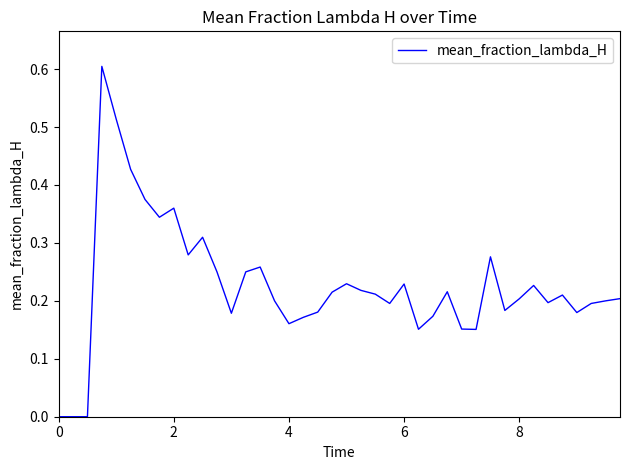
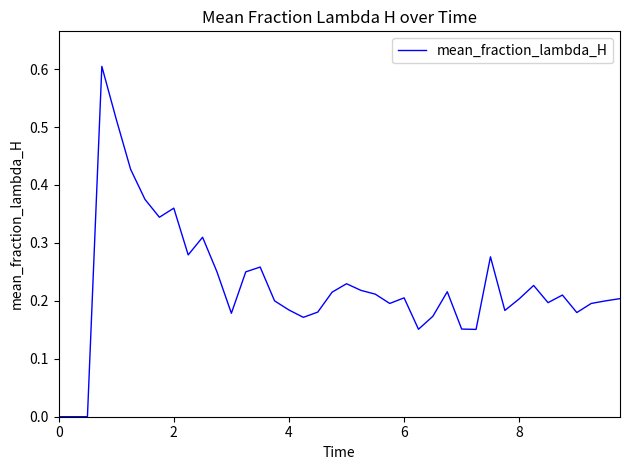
4: 0.16 -> 0.18
6: 0.23 -> 0.21
